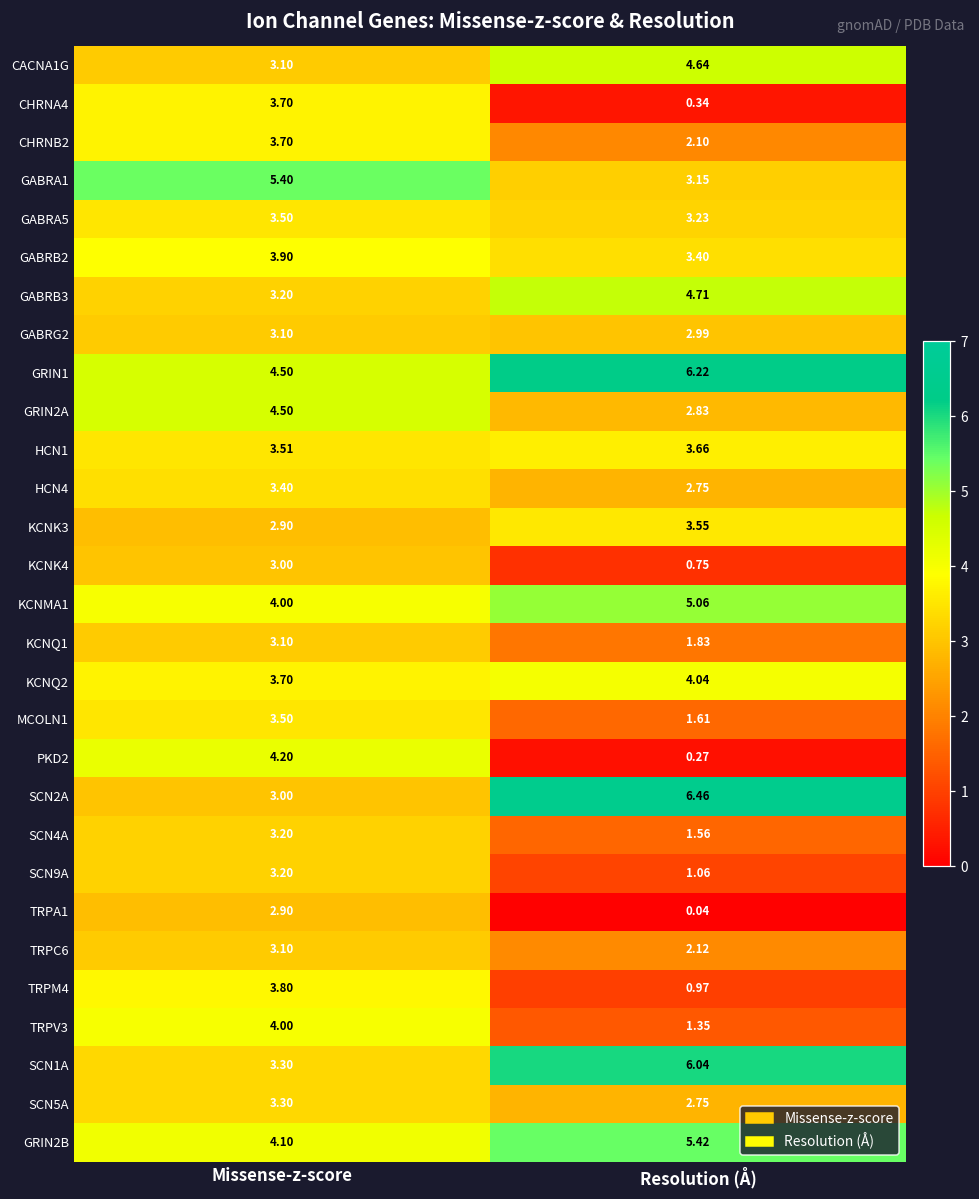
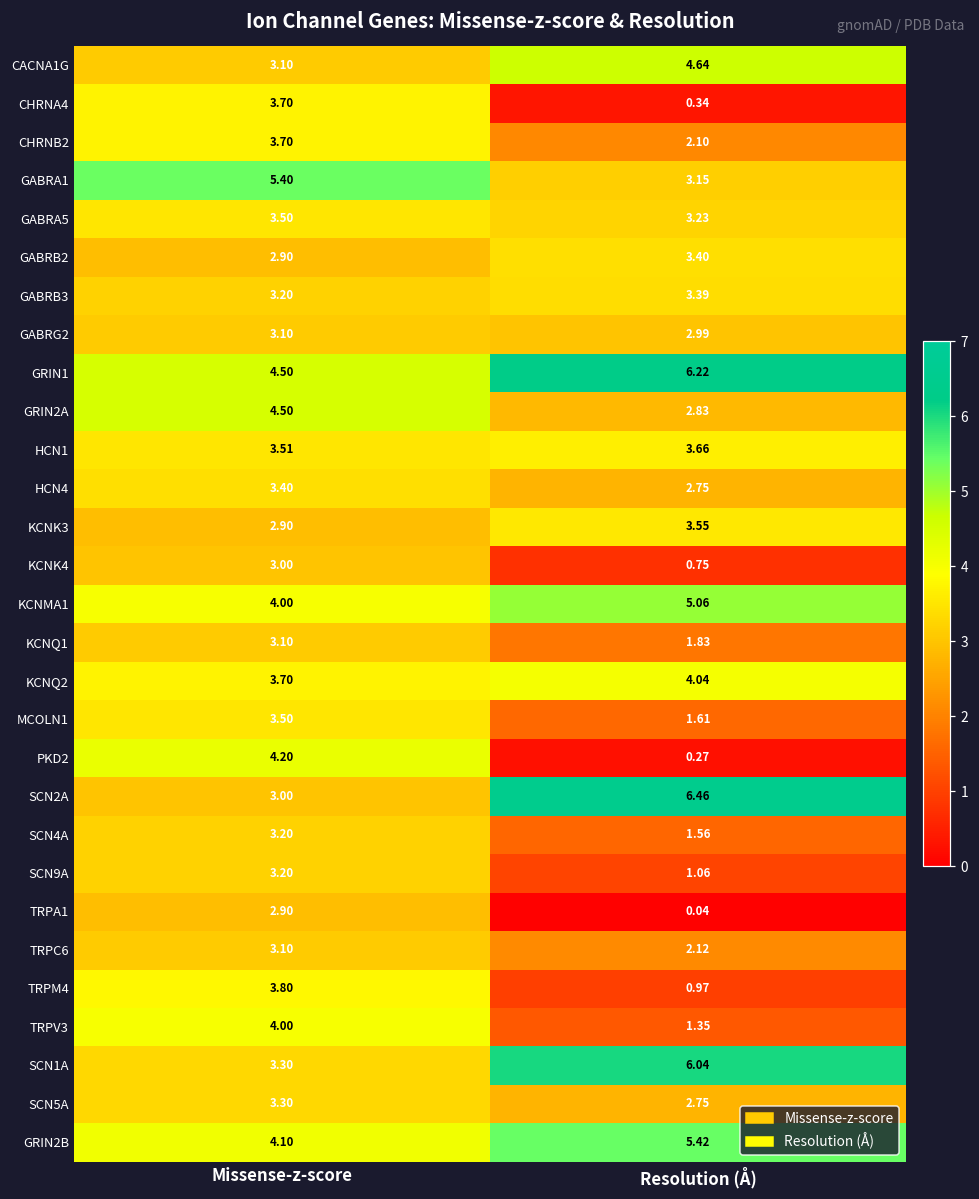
GABRB2, Missense-z-score: 3.90 -> 2.90
GABRB3, Resolution (Å): 4.71 -> 3.39
